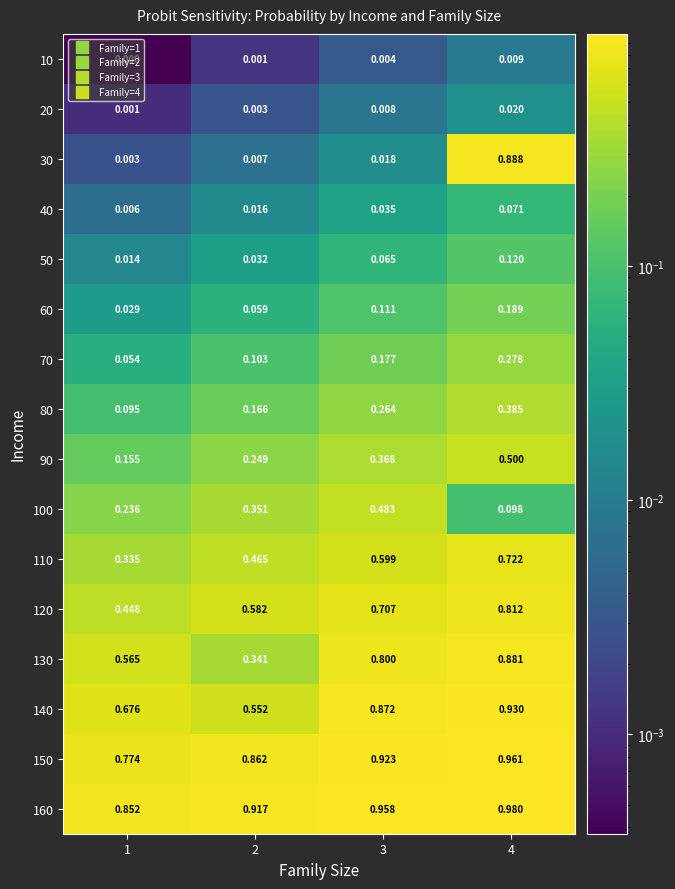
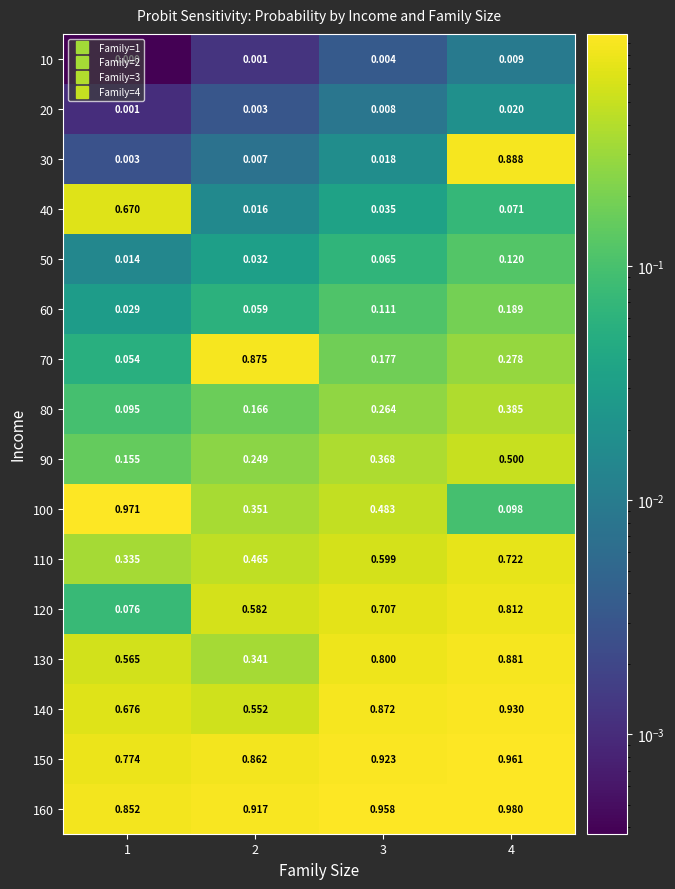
40, 1: 0.006 -> 0.670
70, 2: 0.103 -> 0.875
100, 1: 0.236 -> 0.971
120, 1: 0.448 -> 0.076
